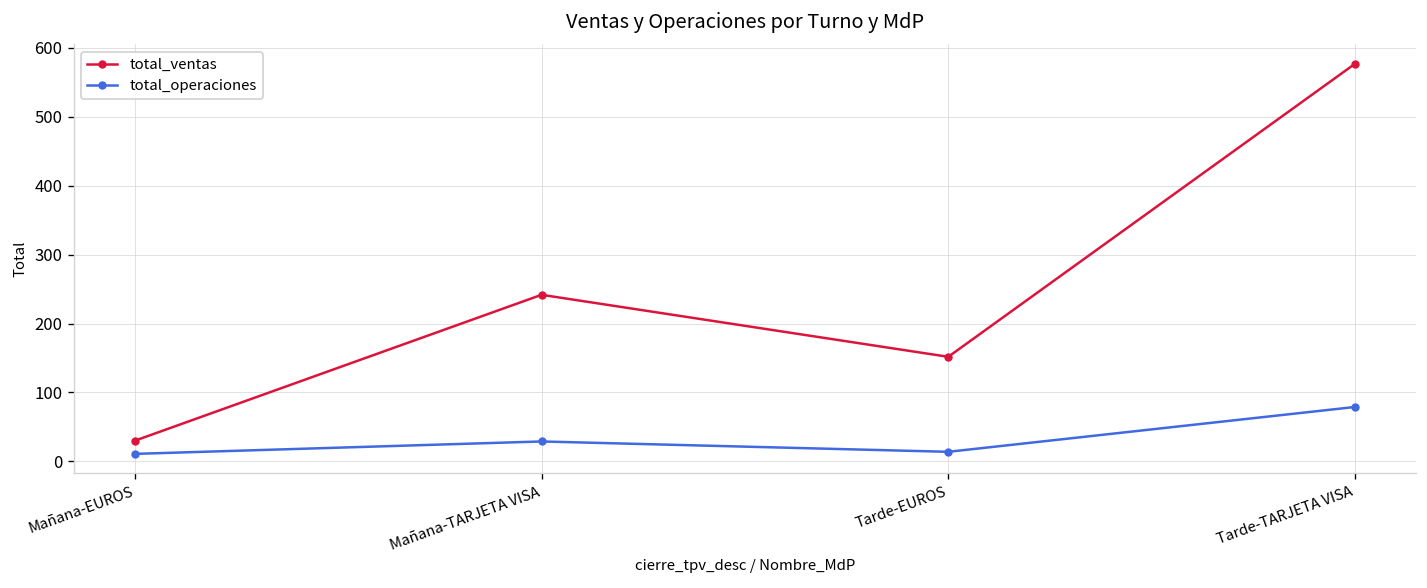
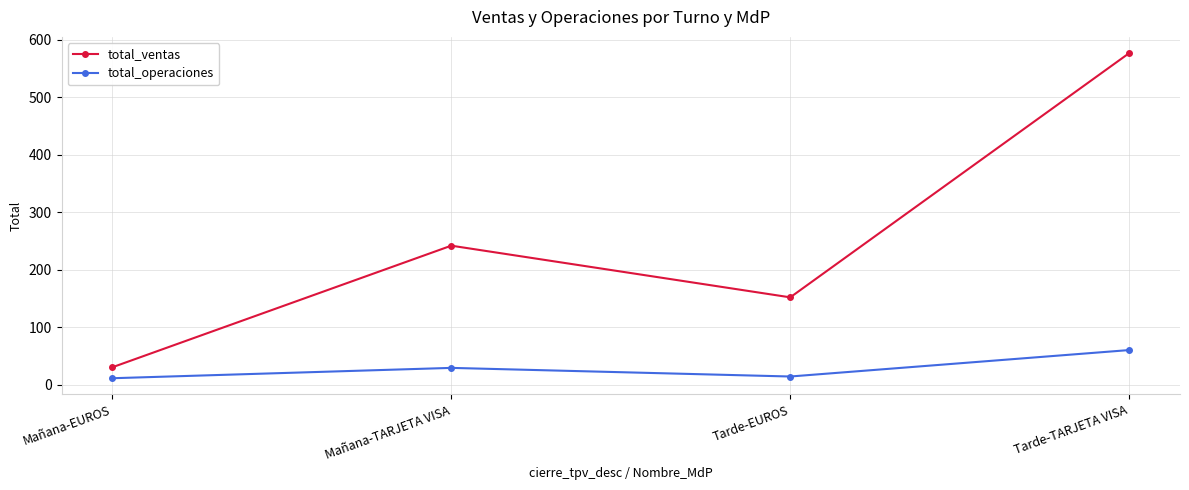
total_operaciones, Tarde-TARJETA VISA: 80 -> 60
